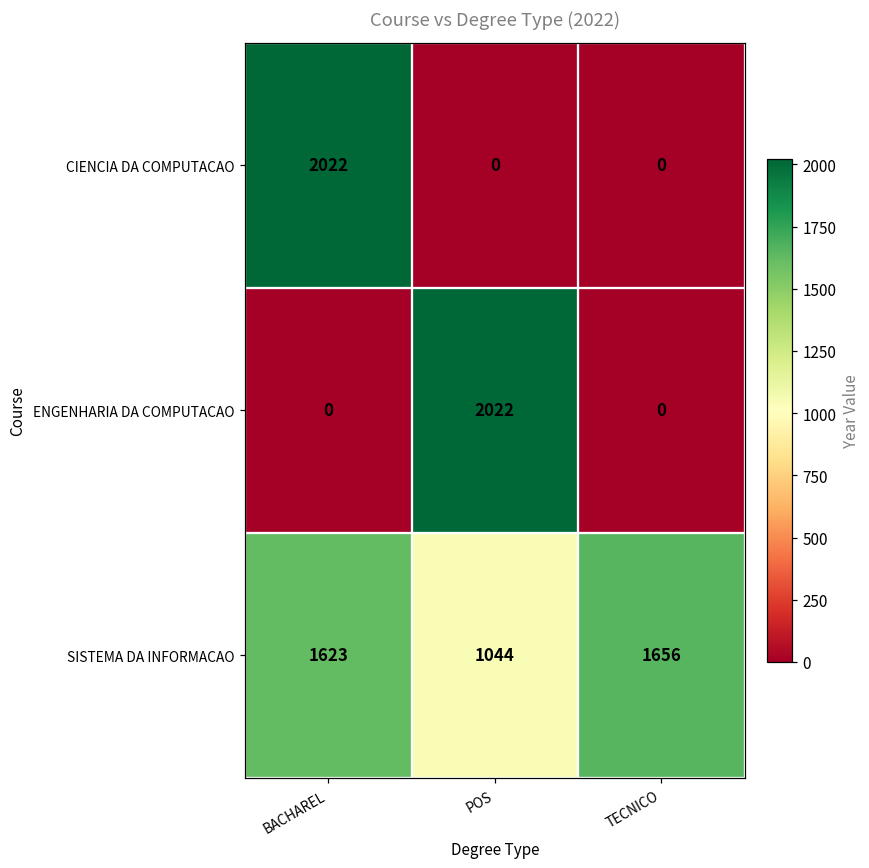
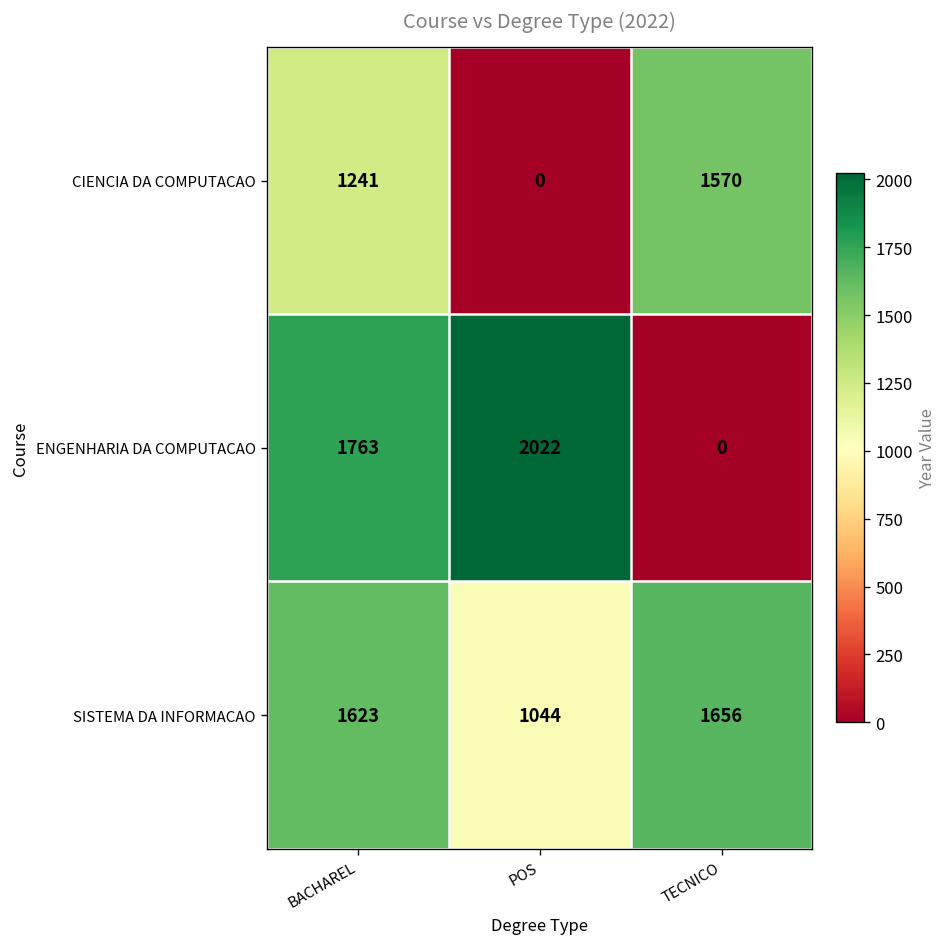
CIENCIA DA COMPUTACAO, BACHAREL: 2022 -> 1241
CIENCIA DA COMPUTACAO, TECNICO: 0 -> 1570
ENGENHARIA DA COMPUTACAO, BACHAREL: 0 -> 1763
